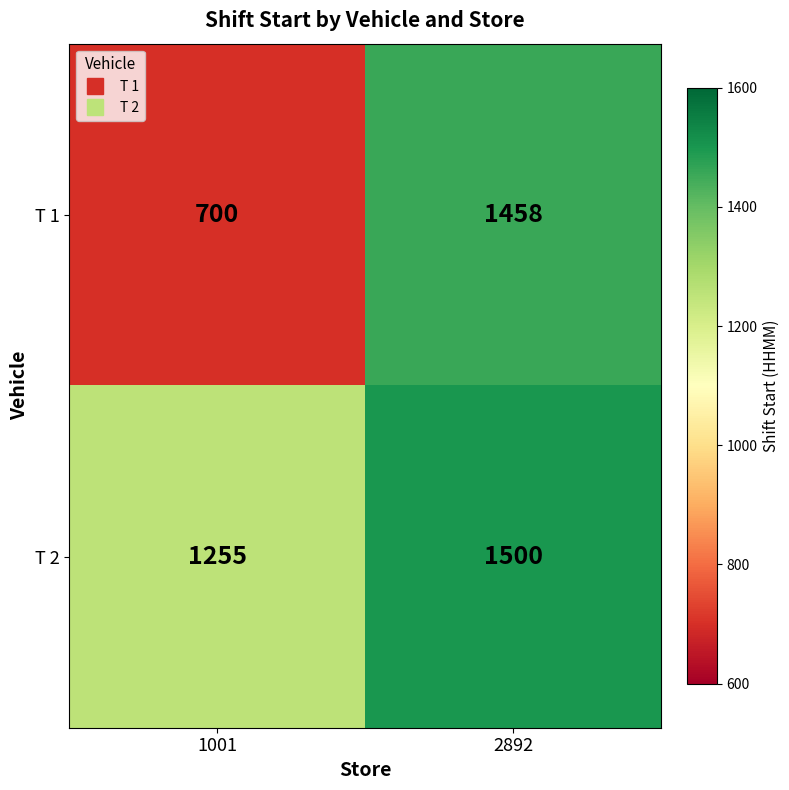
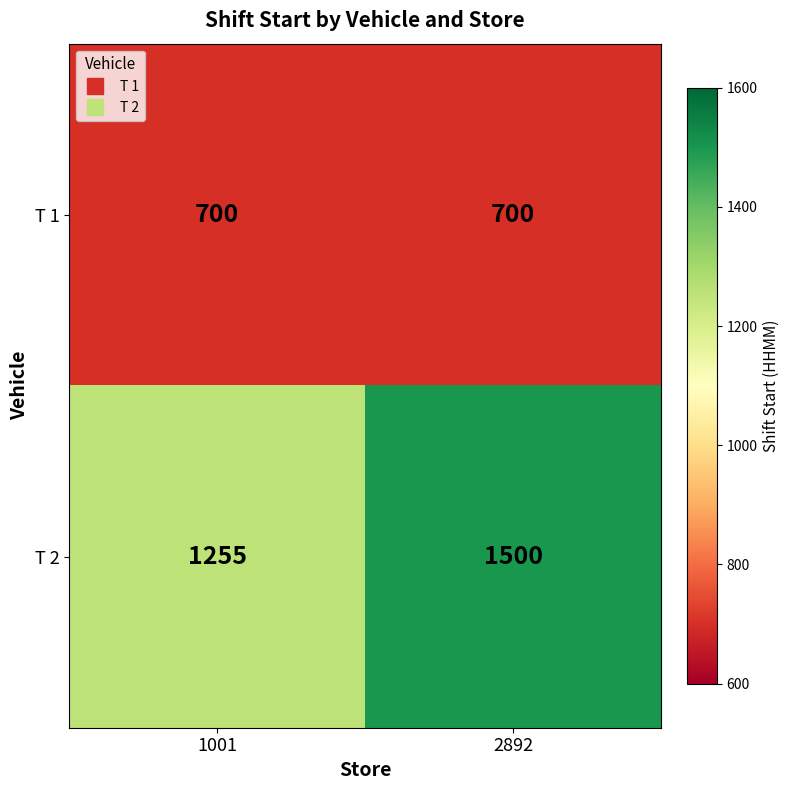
T 1, 2892: 1458 -> 700
